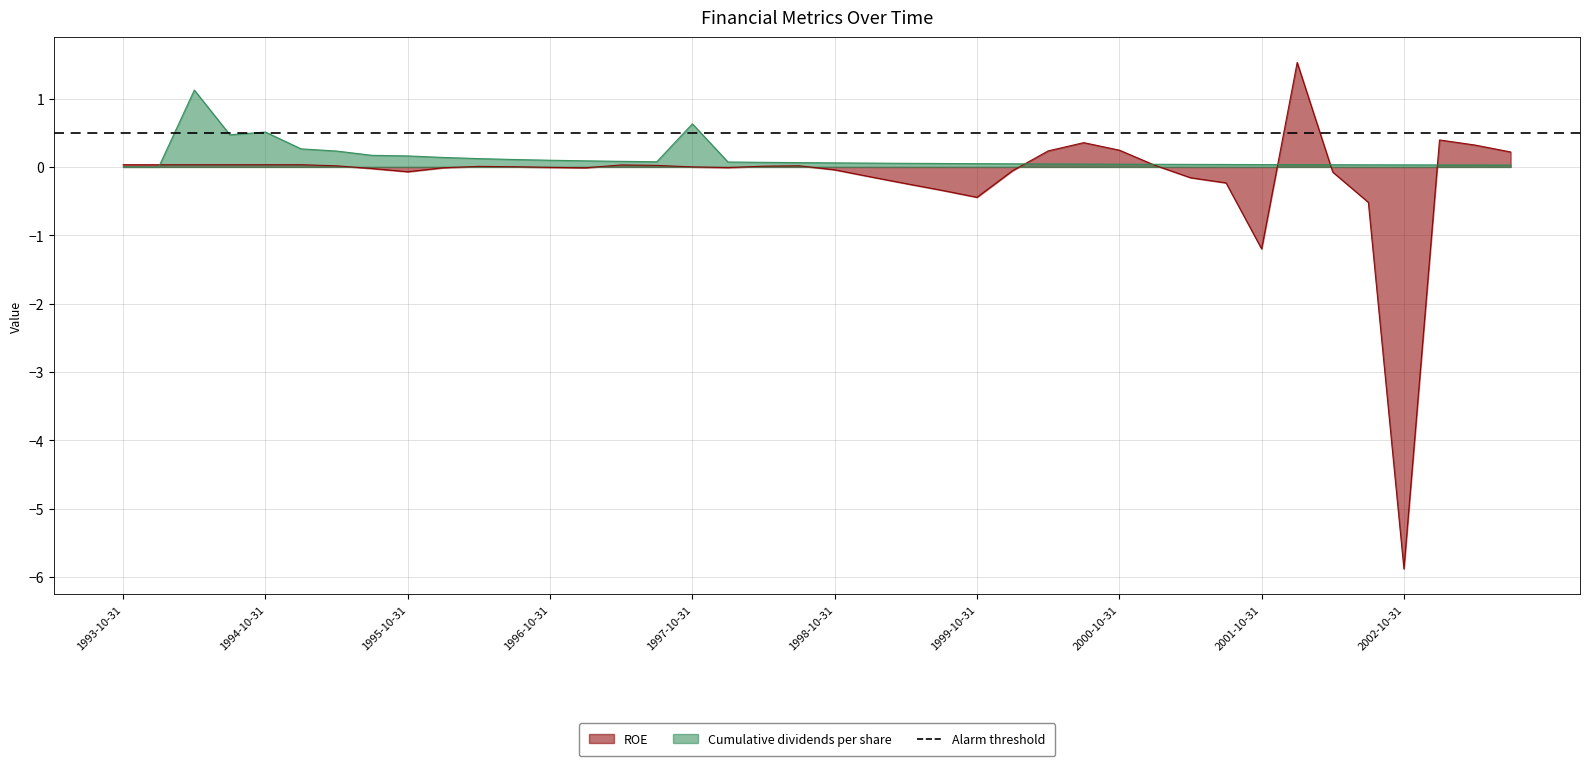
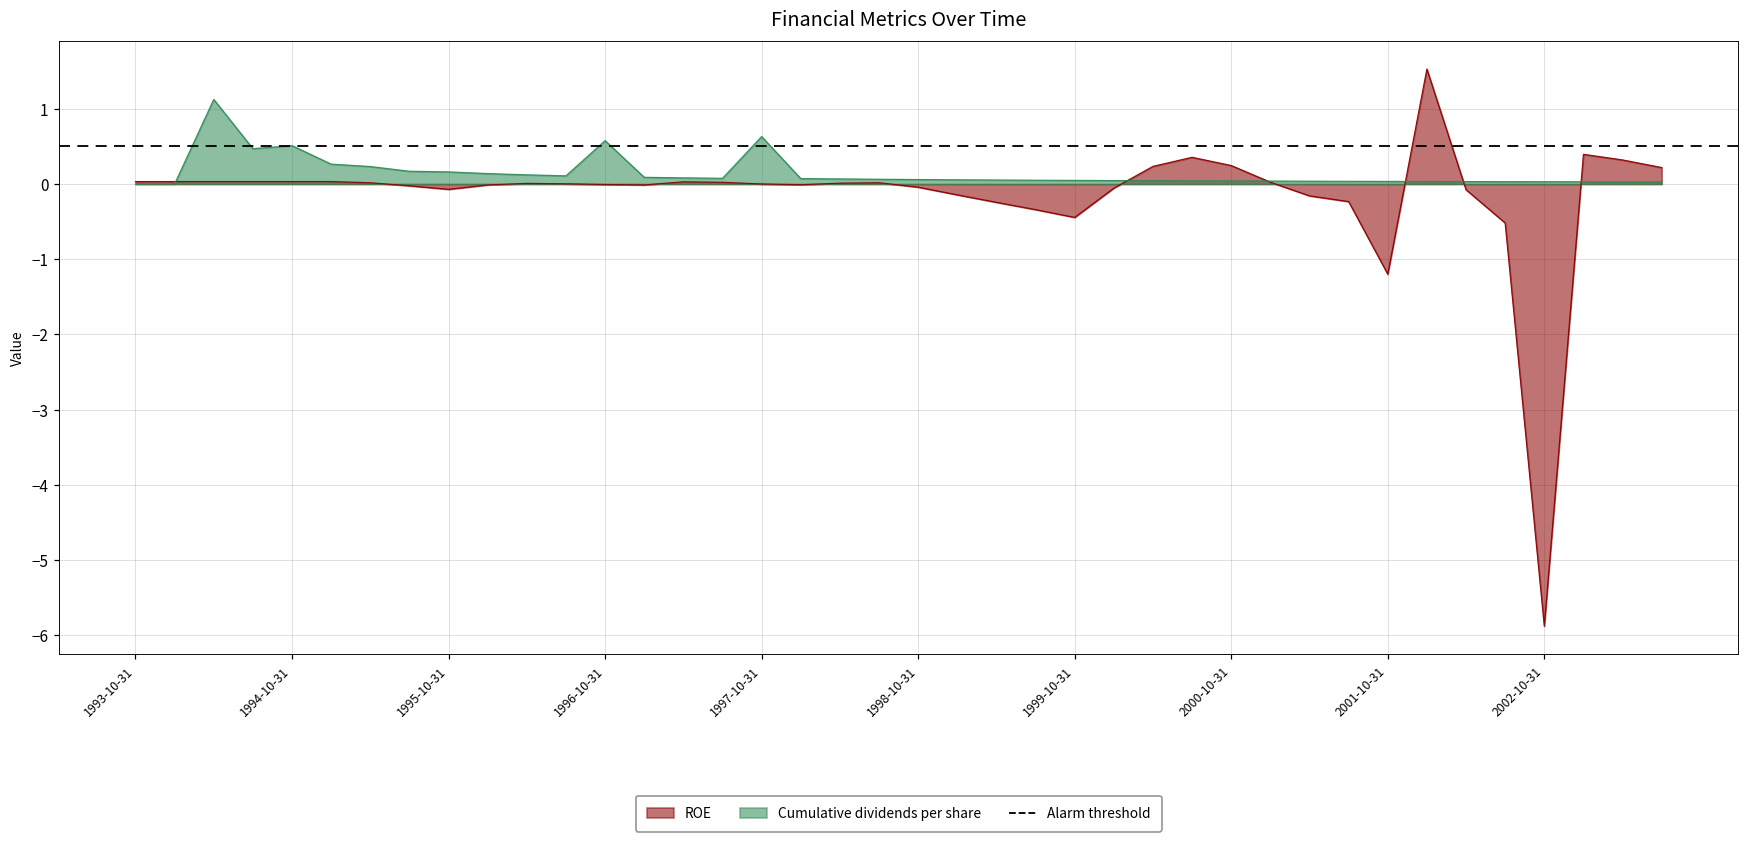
Cumulative dividends per share, 1996-10-31: 0.1 -> 0.6
